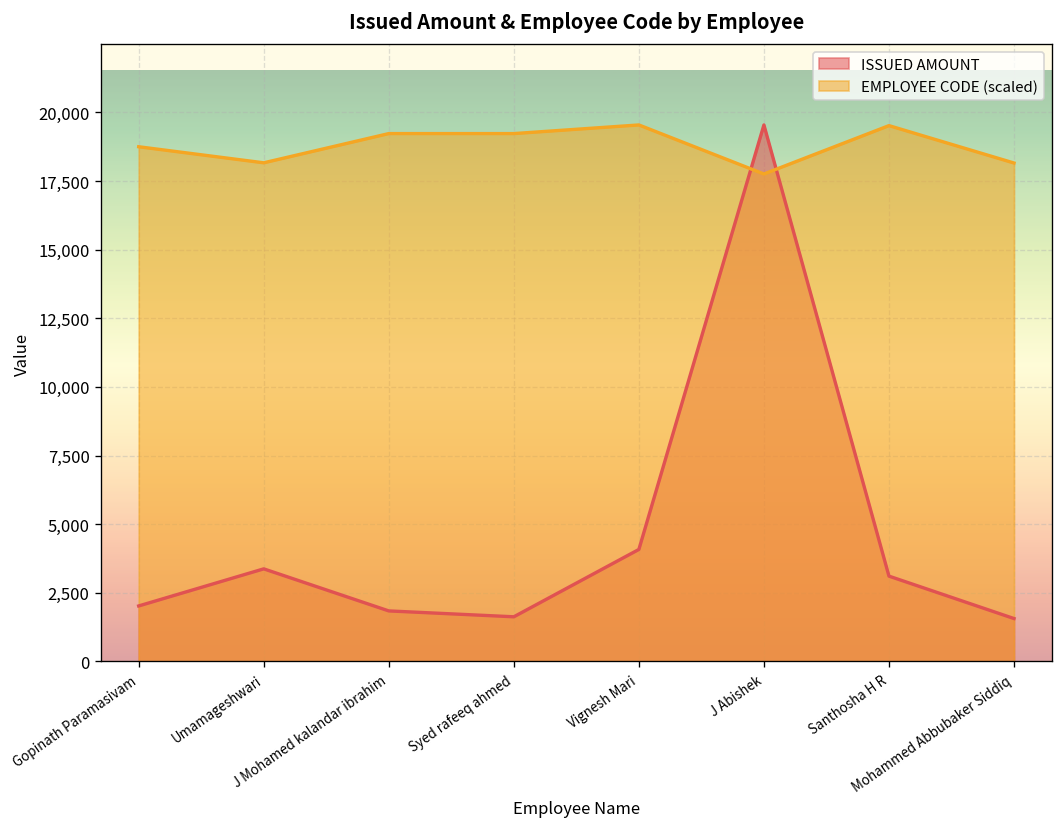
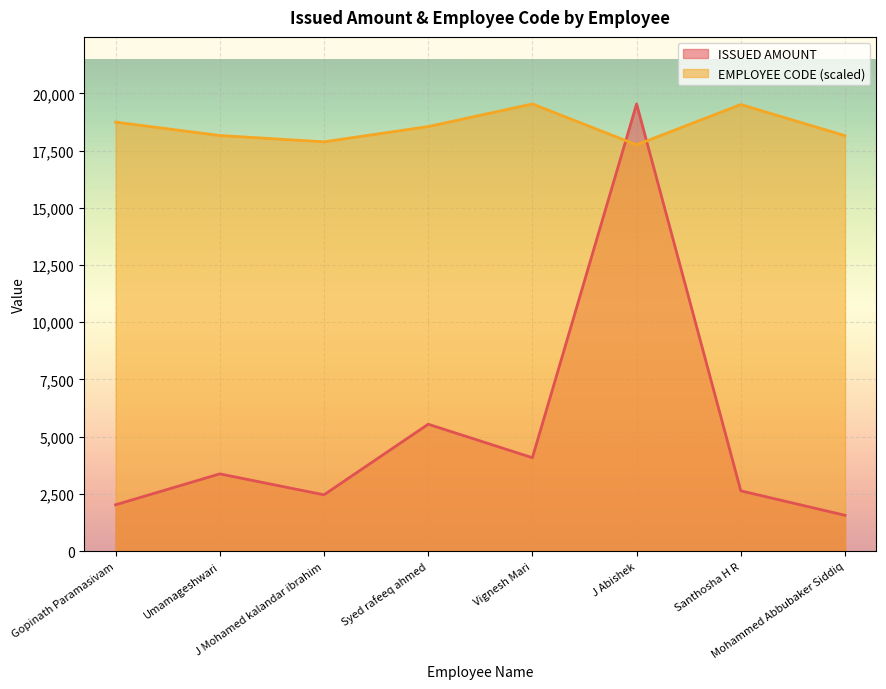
ISSUED AMOUNT, J Mohamed kalandar ibrahim: 1,800 -> 2,500
EMPLOYEE CODE (scaled), J Mohamed kalandar ibrahim: 19,200 -> 17,900
ISSUED AMOUNT, Syed rafeeq ahmed: 1,600 -> 5,500
EMPLOYEE CODE (scaled), Syed rafeeq ahmed: 19,200 -> 18,600
ISSUED AMOUNT, Santhosha H R: 3,100 -> 2,600
